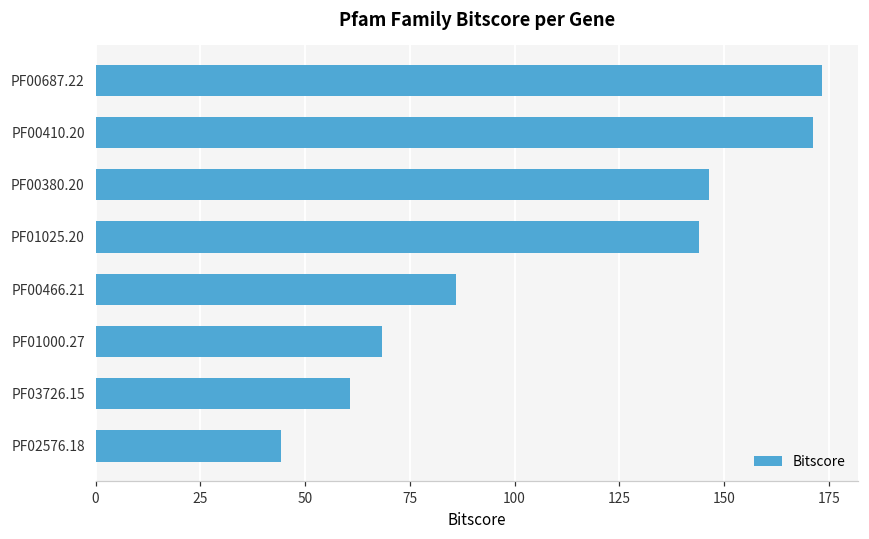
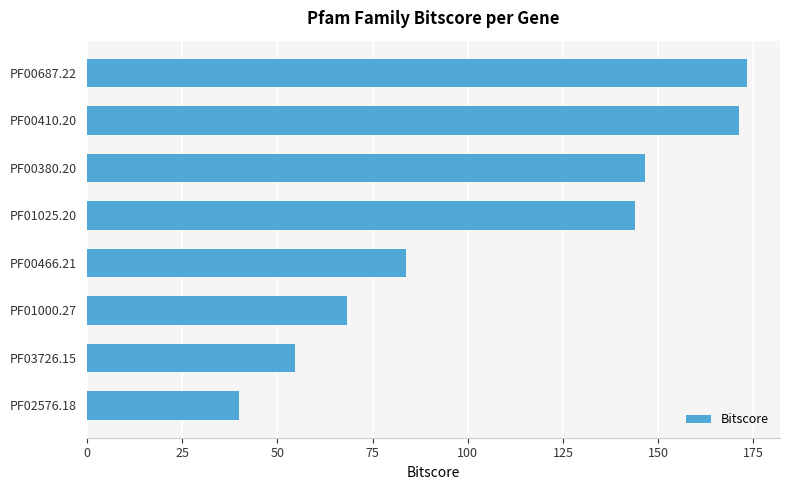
PF00466.21: 86 -> 84
PF03726.15: 61 -> 55
PF02576.18: 44 -> 40
